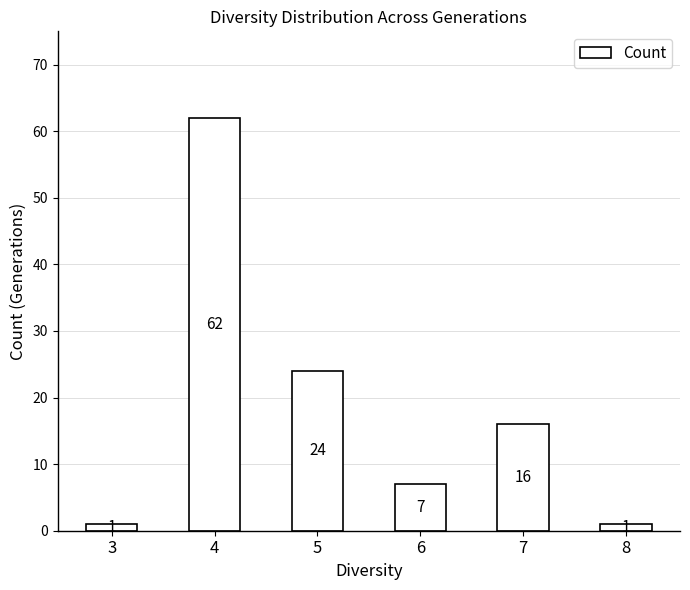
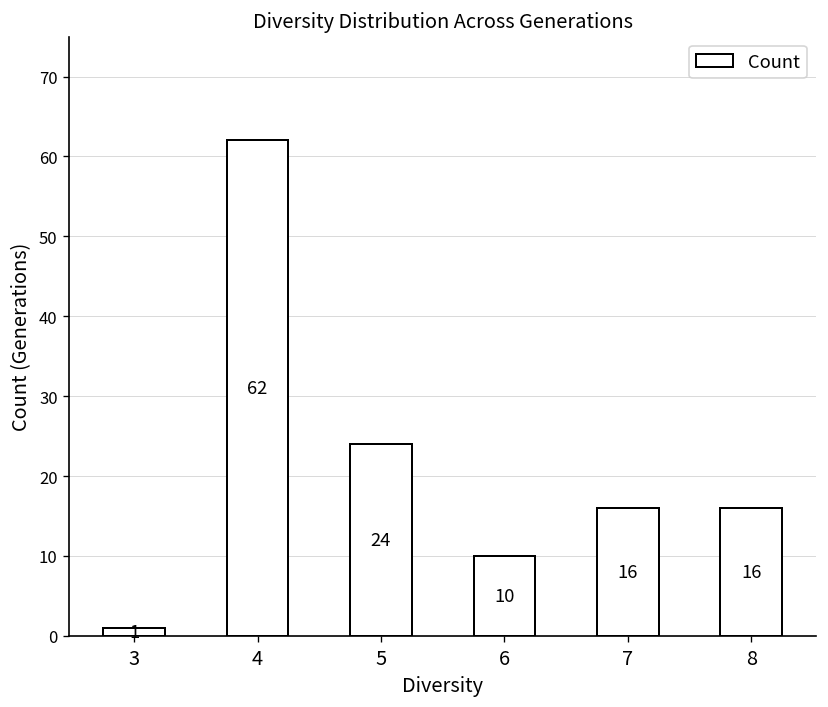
6: 7 -> 10
8: 1 -> 16
